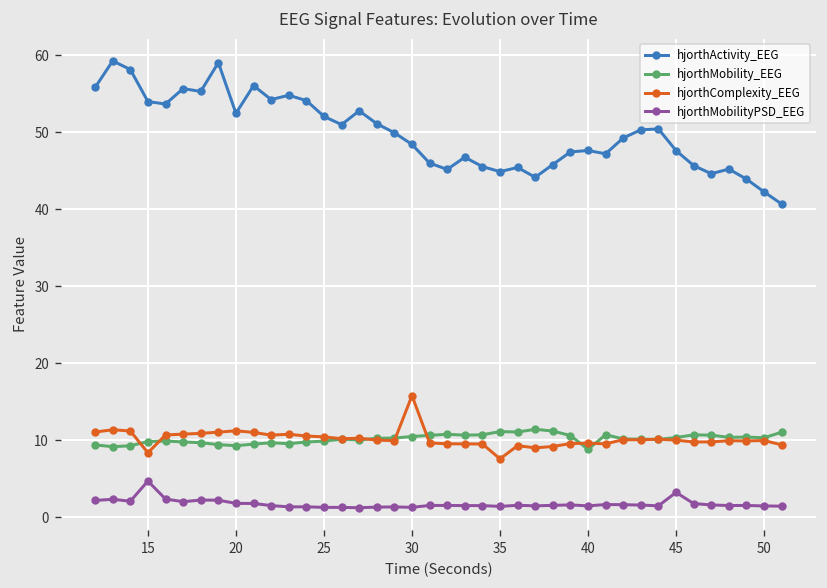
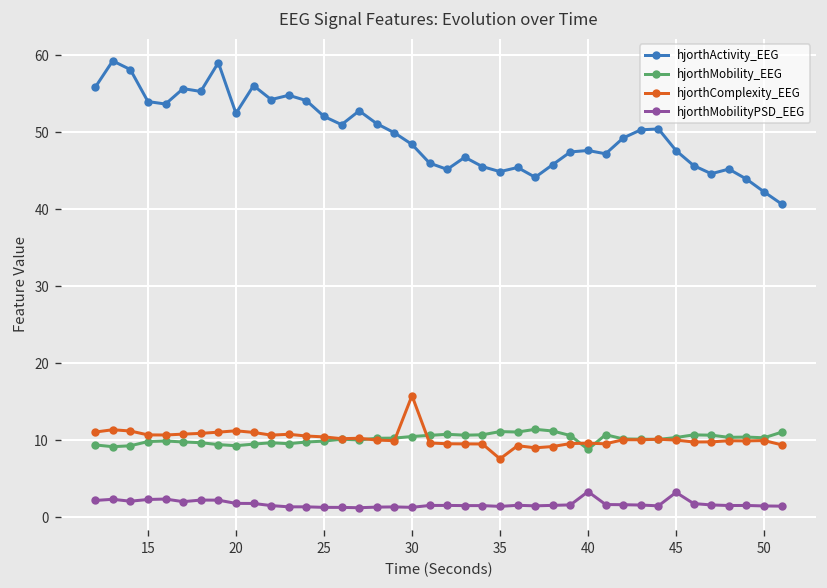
hjorthComplexity_EEG, 15: 8 -> 11
hjorthMobilityPSD_EEG, 15: 5 -> 2
hjorthMobilityPSD_EEG, 40: 1 -> 3
